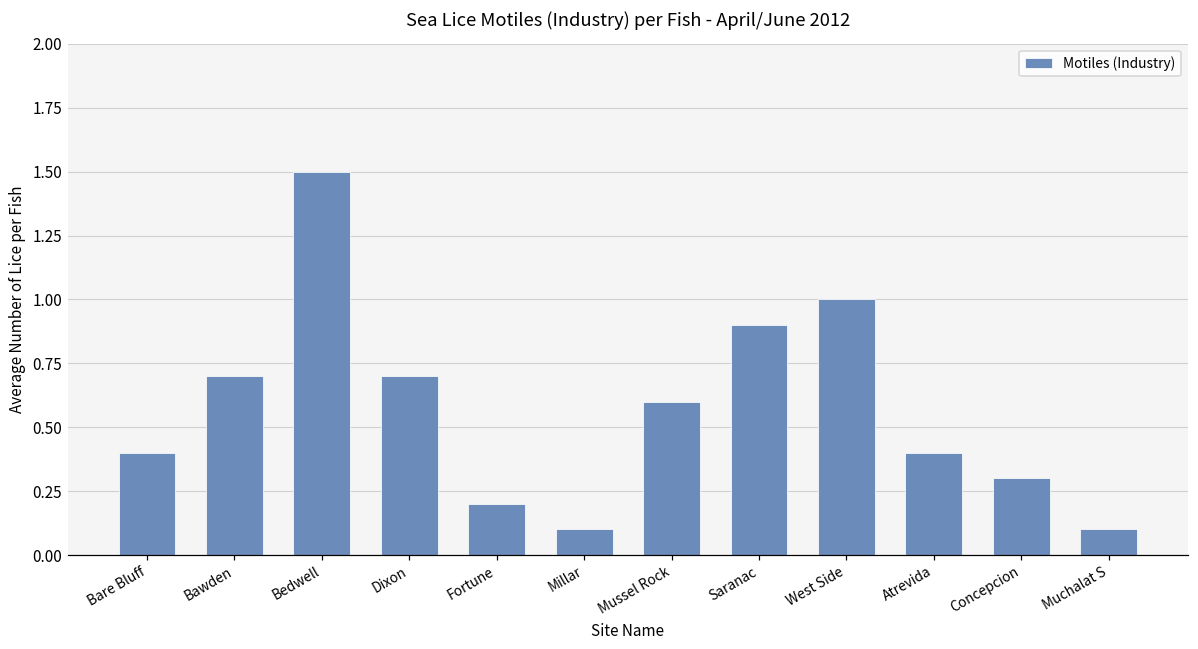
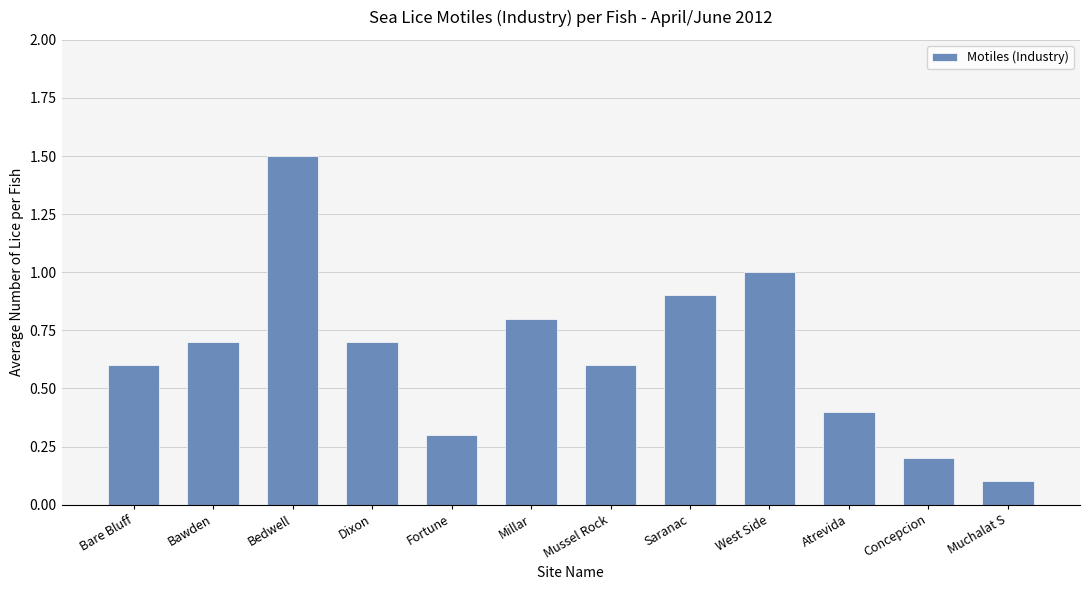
Bare Bluff: 0.4 -> 0.6
Fortune: 0.2 -> 0.3
Millar: 0.1 -> 0.8
Concepcion: 0.3 -> 0.2
